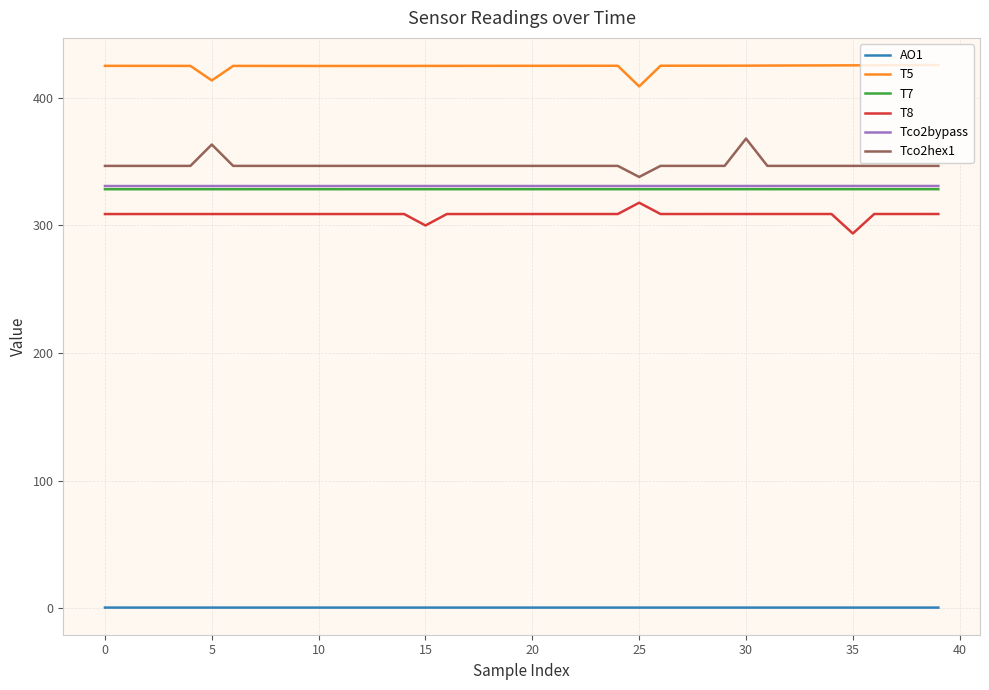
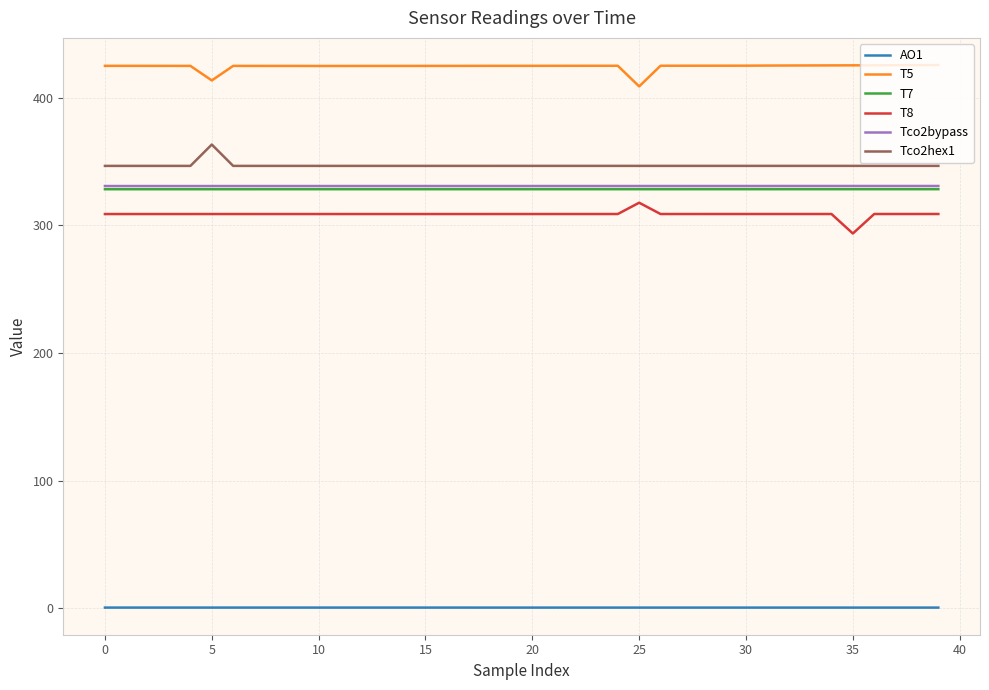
T8, 15: 300 -> 309
Tco2hex1, 25: 338 -> 347
Tco2hex1, 30: 368 -> 347
